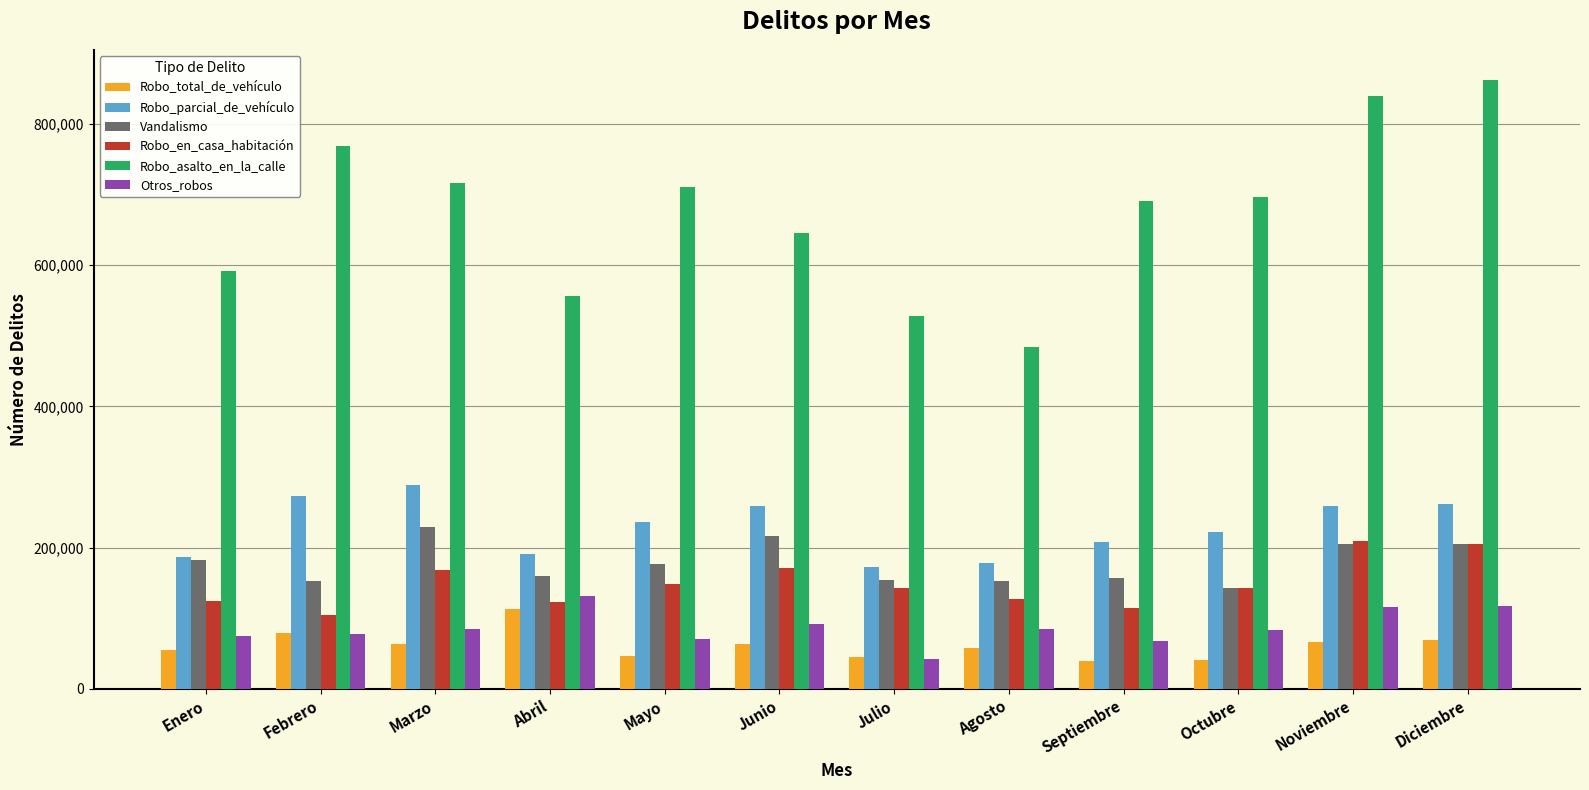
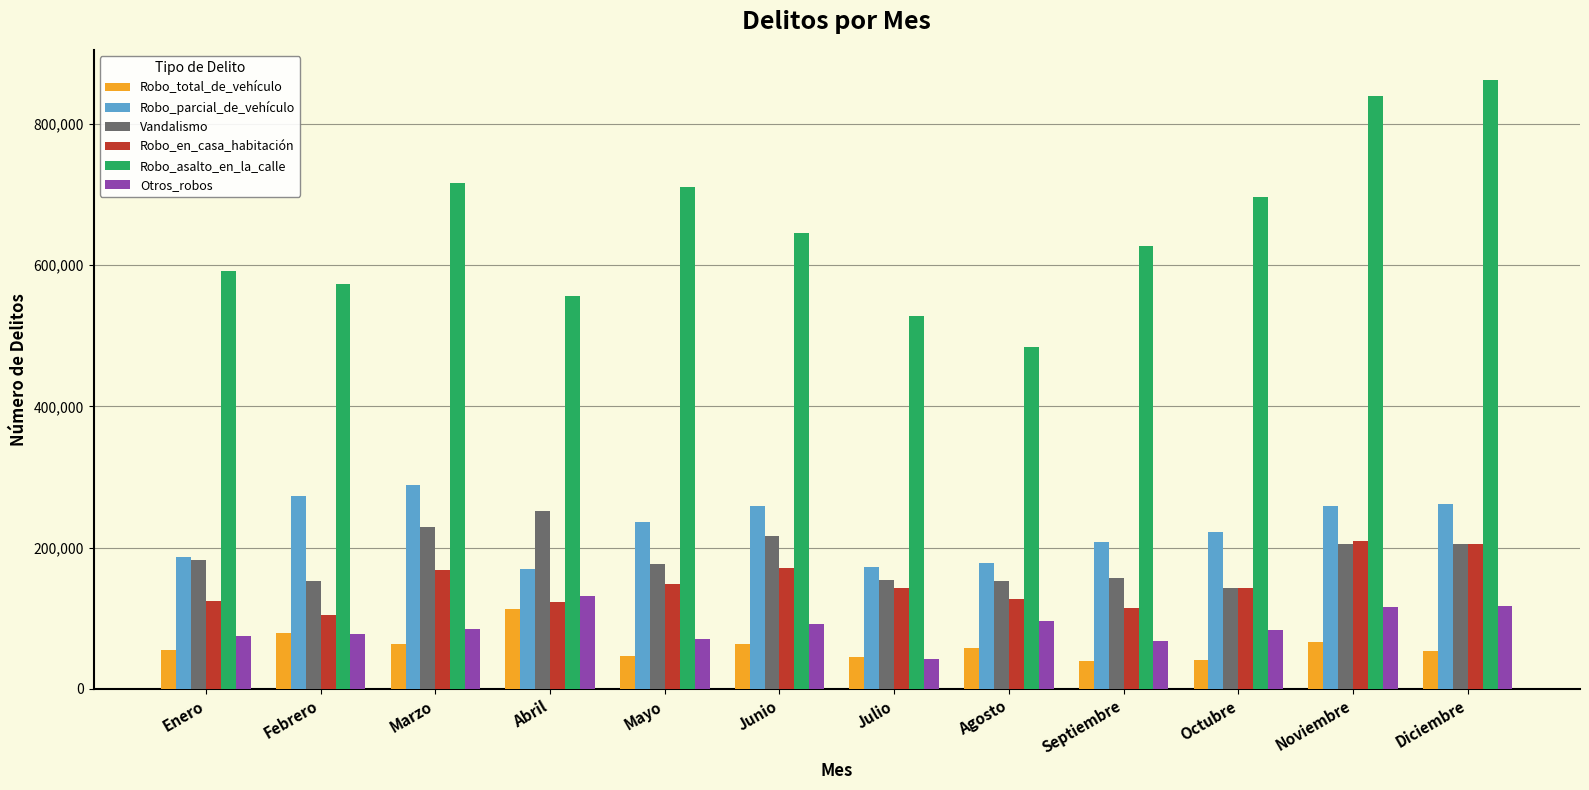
Robo_asalto_en_la_calle, Febrero: 770,000 -> 570,000
Robo_parcial_de_vehículo, Abril: 190,000 -> 170,000
Vandalismo, Abril: 160,000 -> 250,000
Otros_robos, Agosto: 90,000 -> 100,000
Robo_asalto_en_la_calle, Septiembre: 690,000 -> 630,000
Robo_total_de_vehículo, Diciembre: 70,000 -> 50,000
